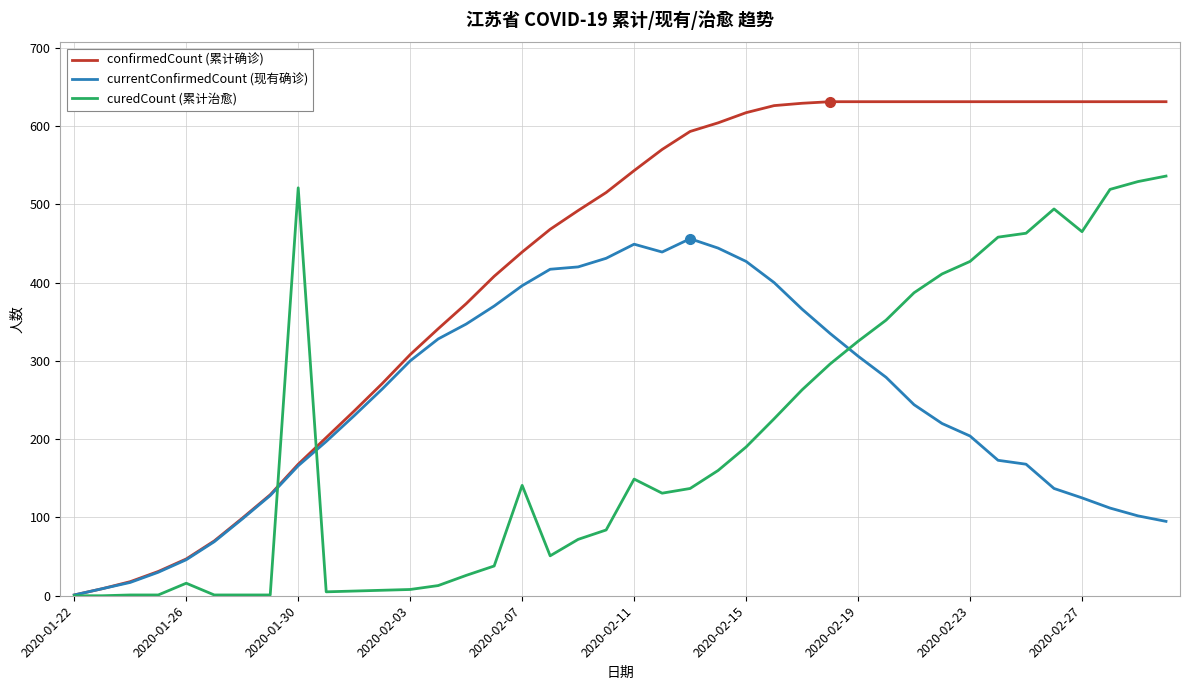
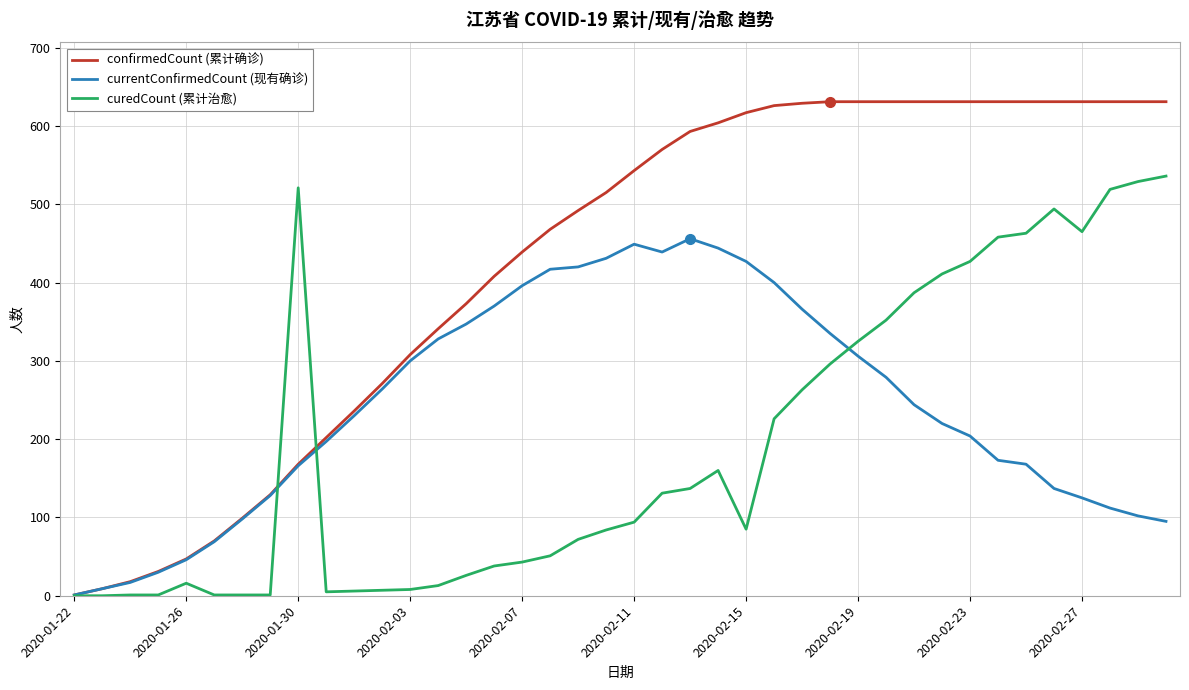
curedCount (累计治愈), 2020-02-07: 140 -> 40
curedCount (累计治愈), 2020-02-11: 150 -> 90
curedCount (累计治愈), 2020-02-15: 190 -> 90
